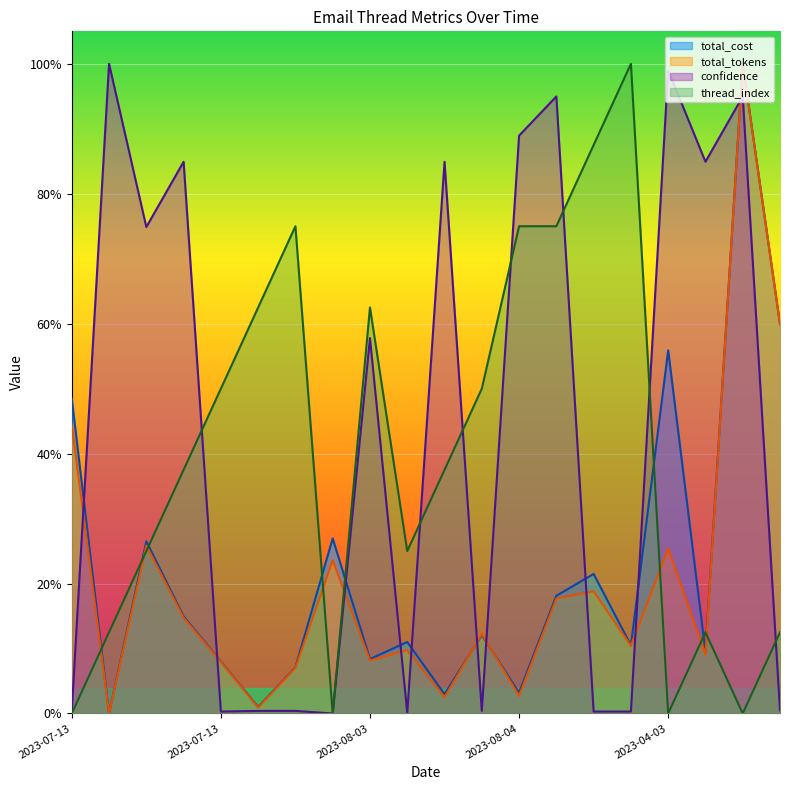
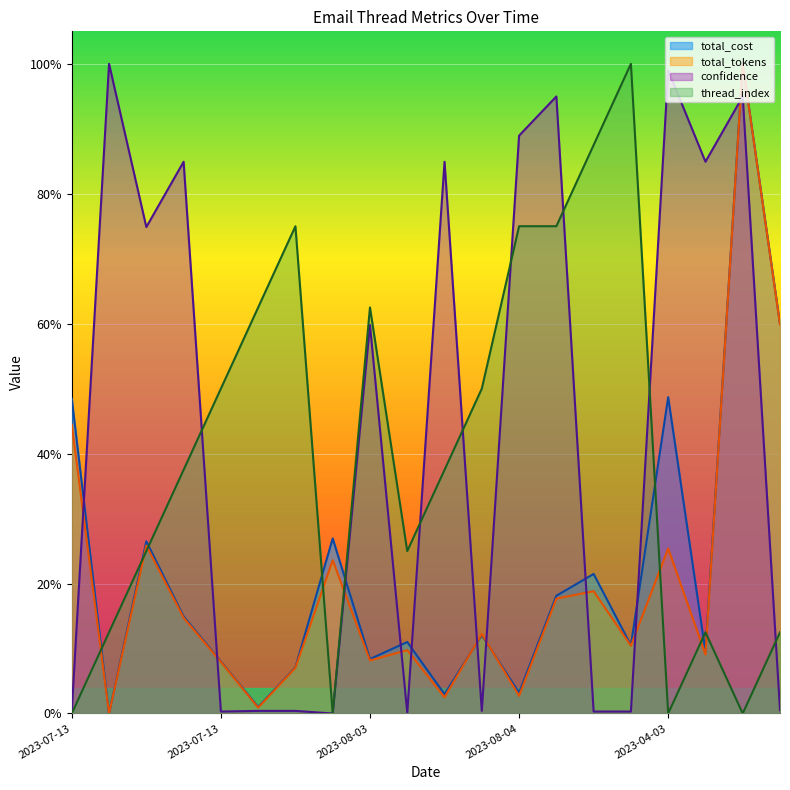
confidence, 2023-08-03: 58% -> 60%
total_cost, 2023-04-03: 56% -> 49%
